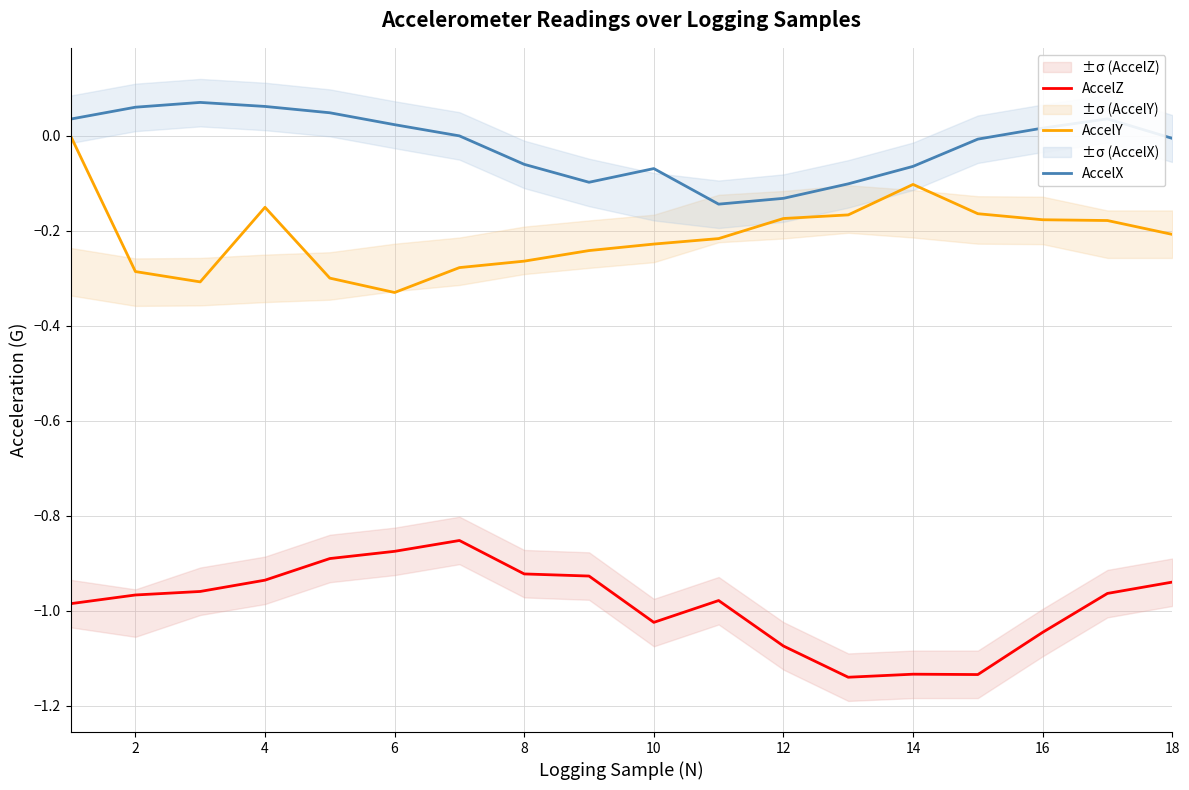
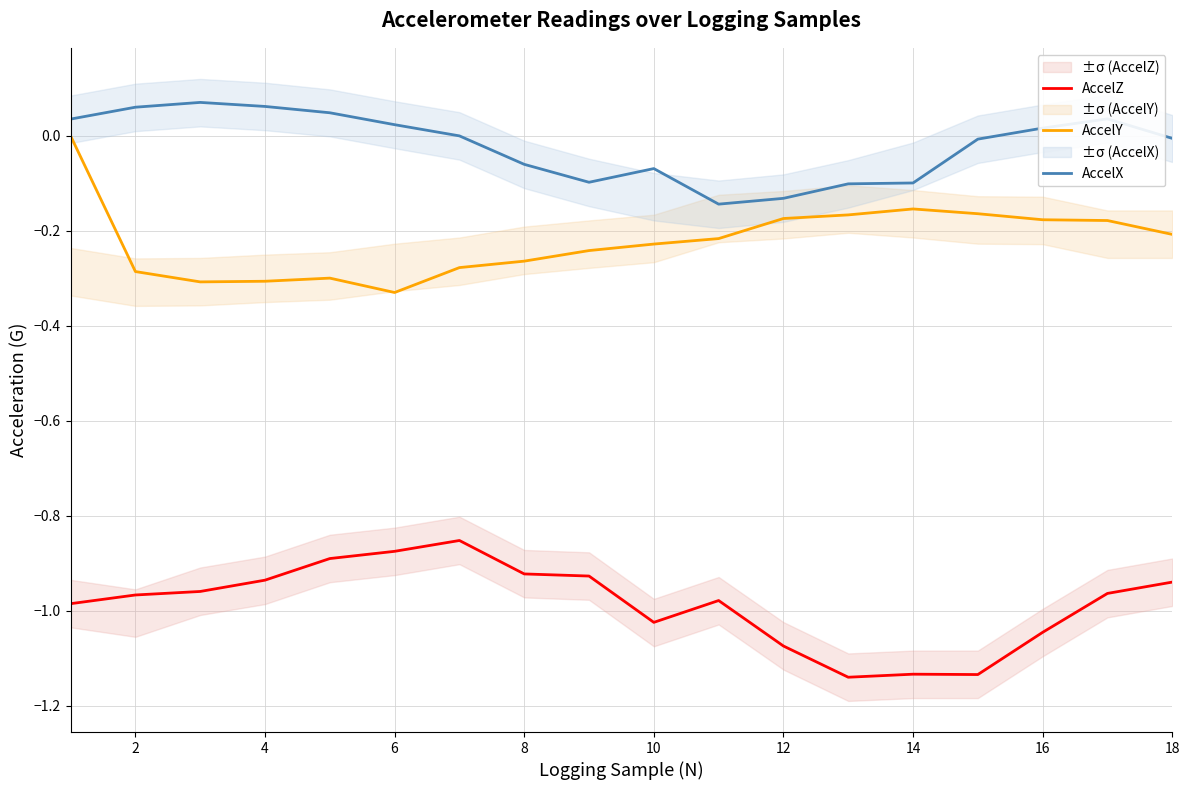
AccelY, 4: -0.15 -> -0.31
AccelY, 14: -0.10 -> -0.15
AccelX, 14: -0.06 -> -0.10
